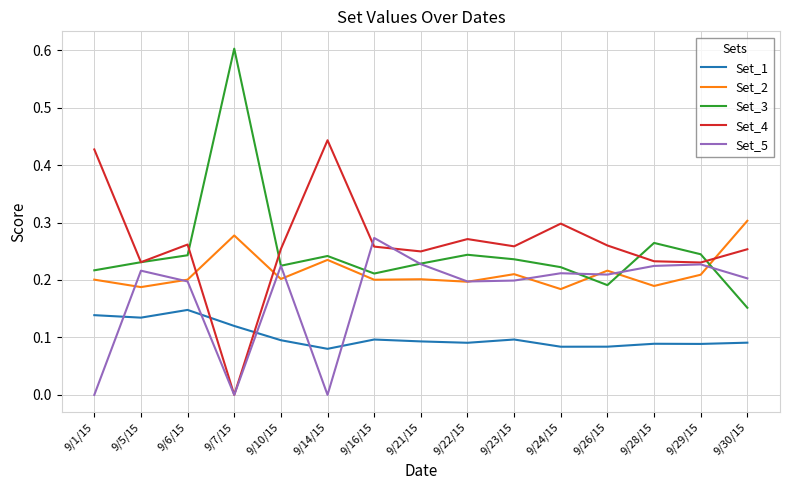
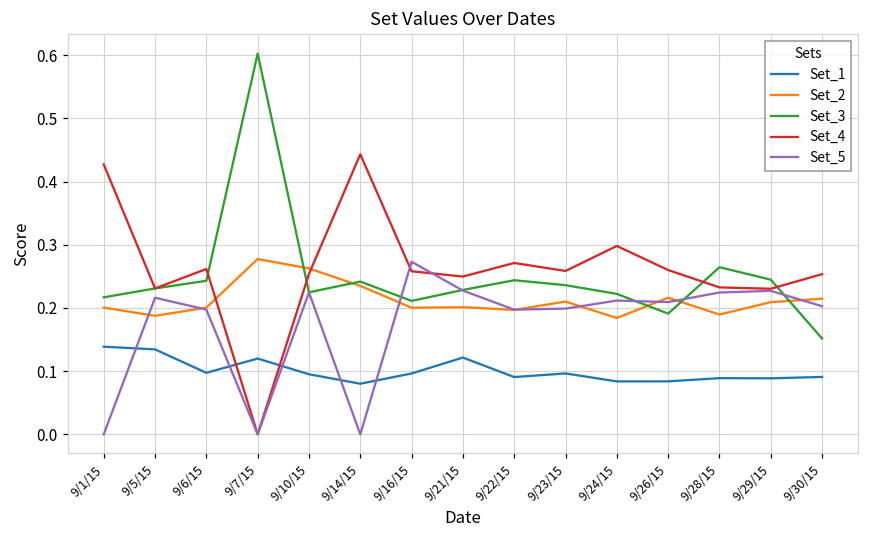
Set_1, 9/6/15: 0.15 -> 0.10
Set_2, 9/10/15: 0.20 -> 0.26
Set_1, 9/21/15: 0.09 -> 0.12
Set_2, 9/30/15: 0.30 -> 0.21
